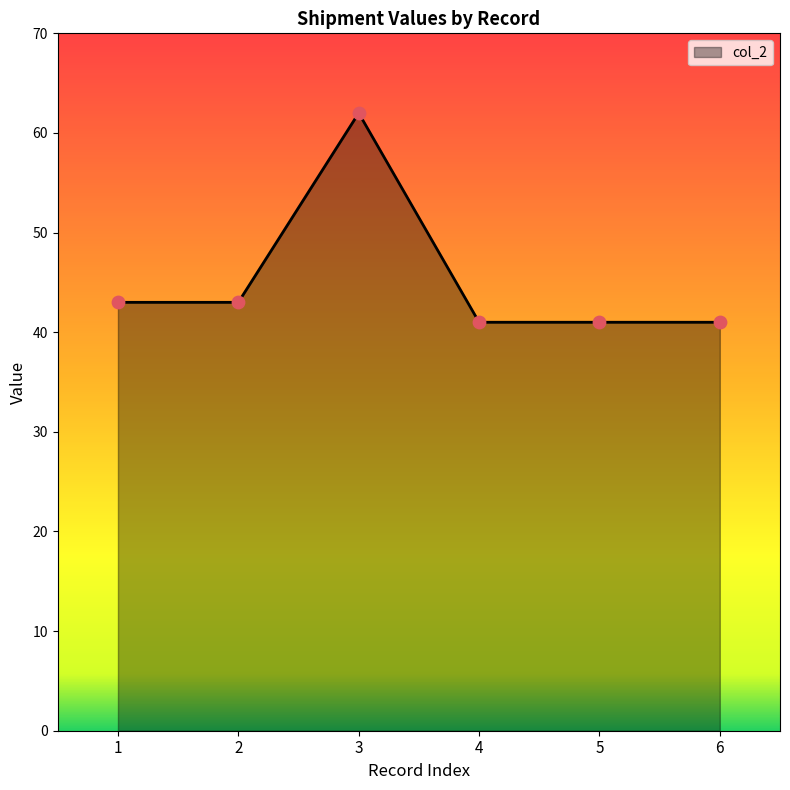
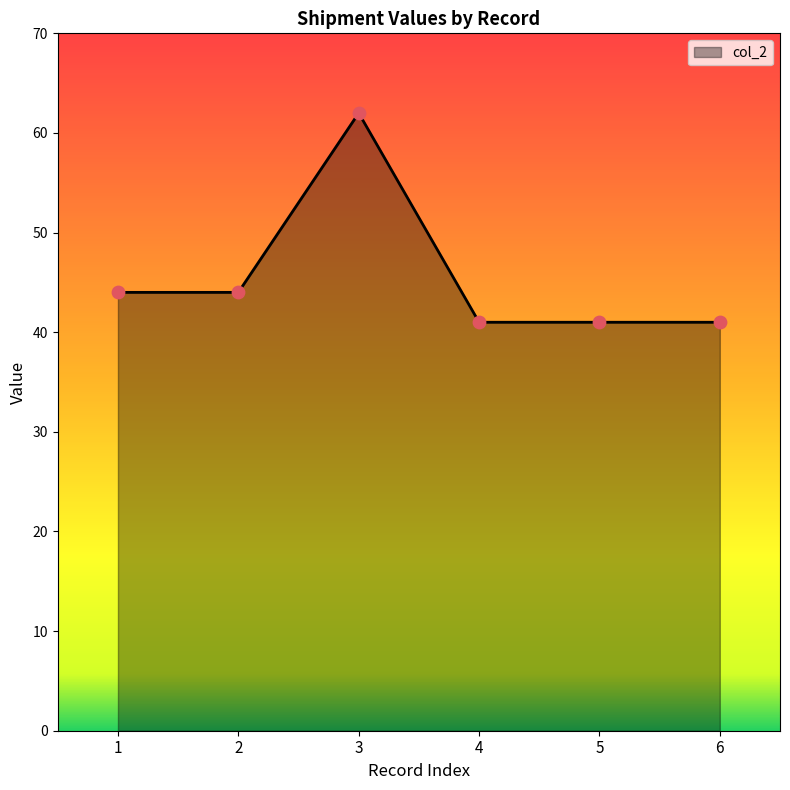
1: 43 -> 44
2: 43 -> 44
